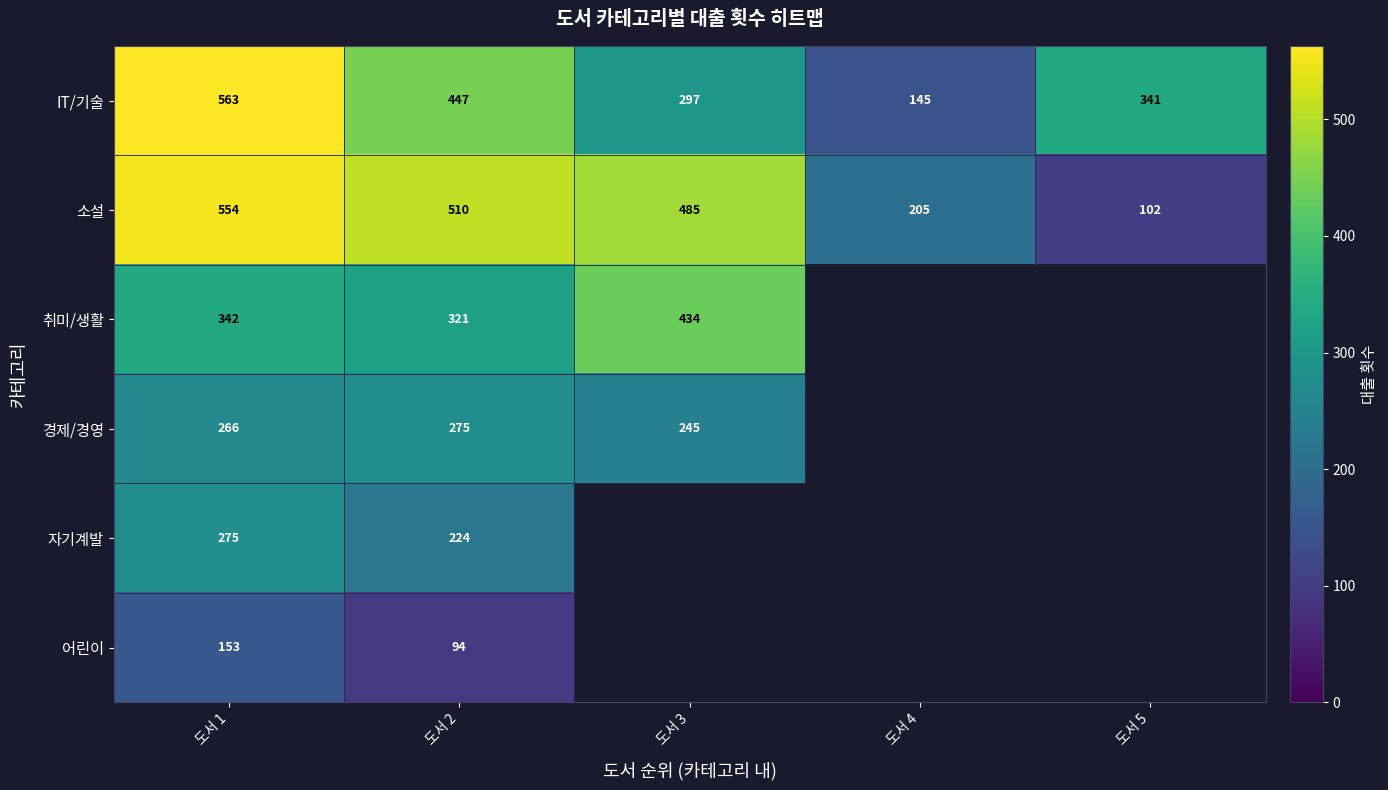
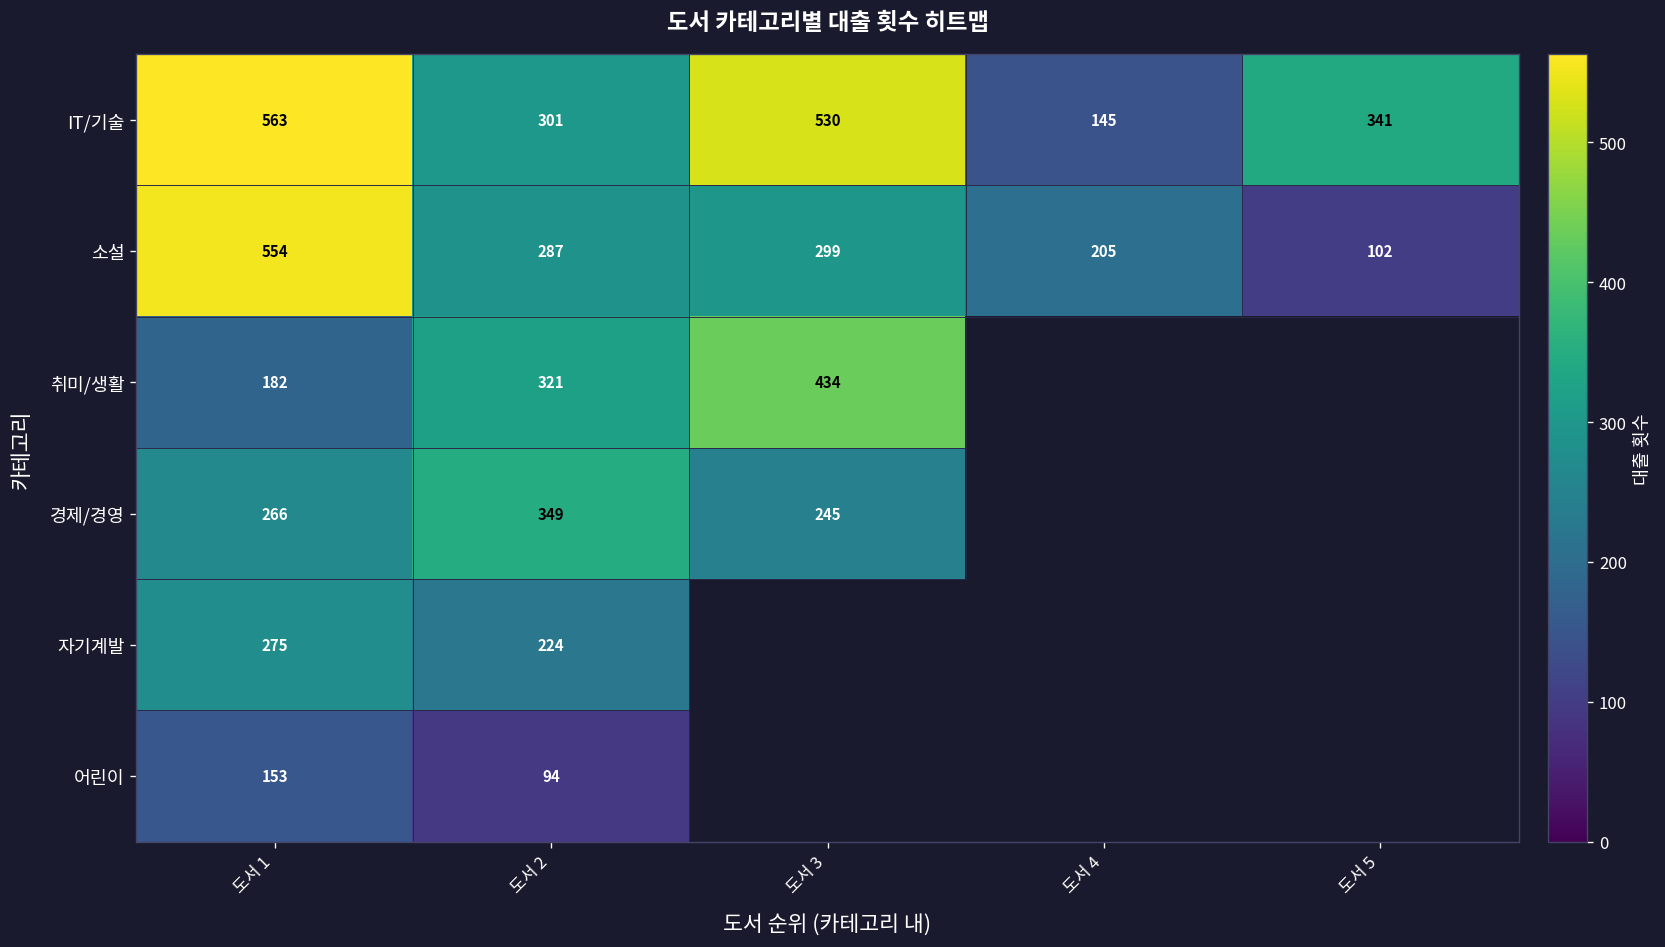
IT/기술, 도서 2: 447 -> 301
IT/기술, 도서 3: 297 -> 530
소설, 도서 2: 510 -> 287
소설, 도서 3: 485 -> 299
취미/생활, 도서 1: 342 -> 182
경제/경영, 도서 2: 275 -> 349
